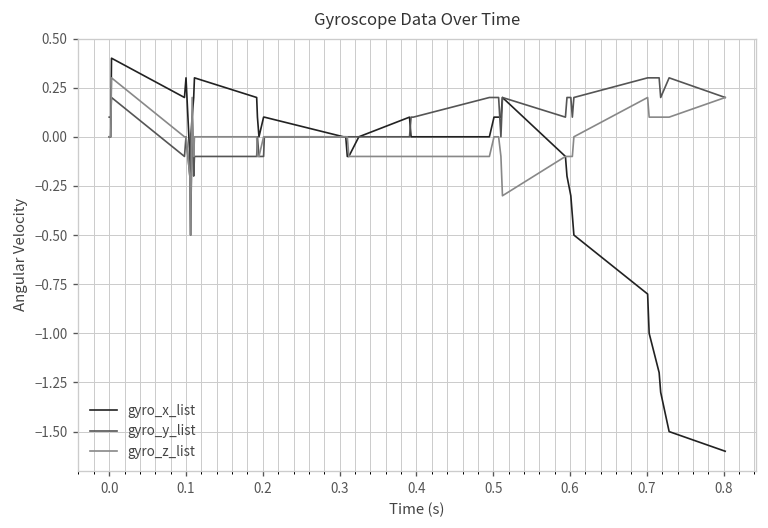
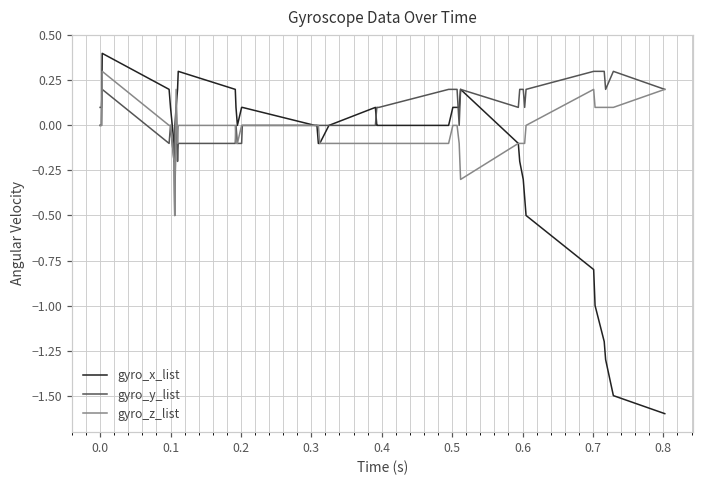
gyro_x_list, 0.1: 0.3 -> 0.1
